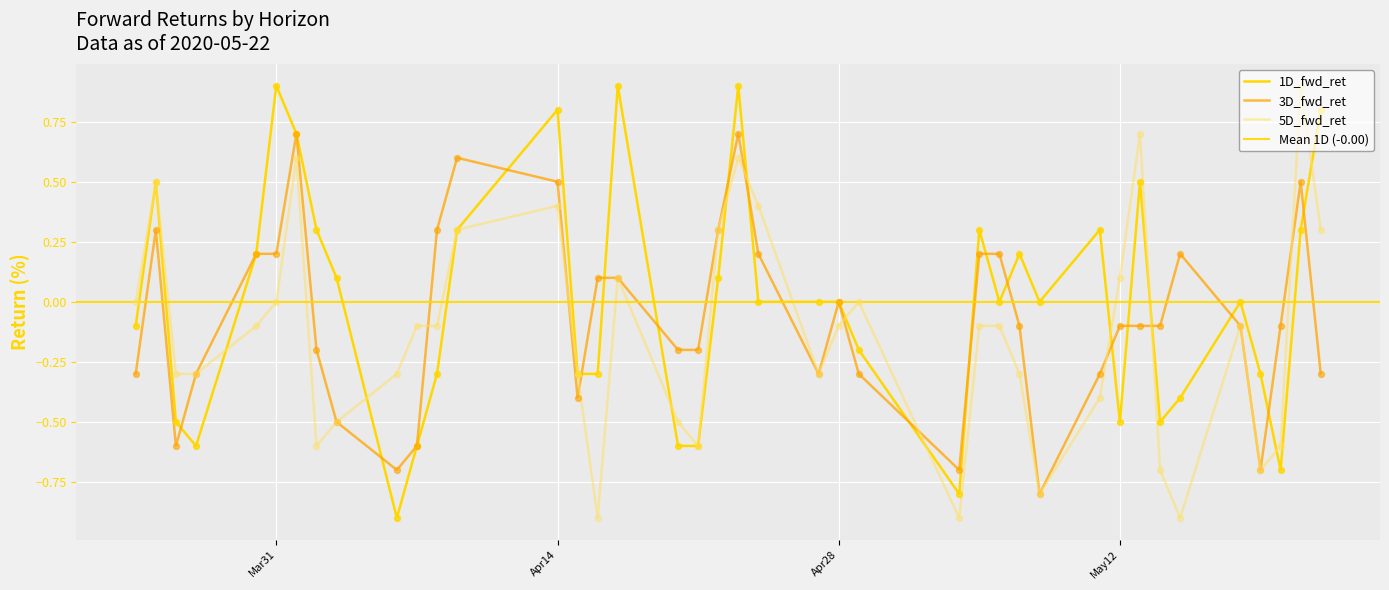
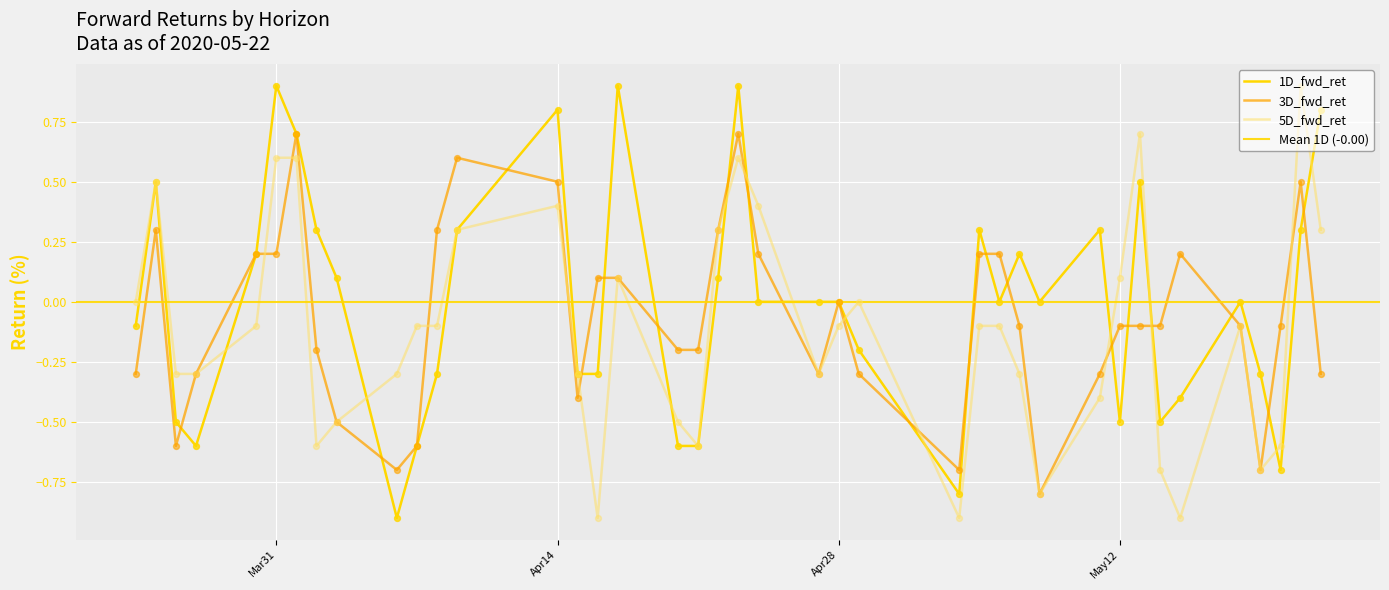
5D_fwd_ret, Mar31: 0.0 -> 0.6
